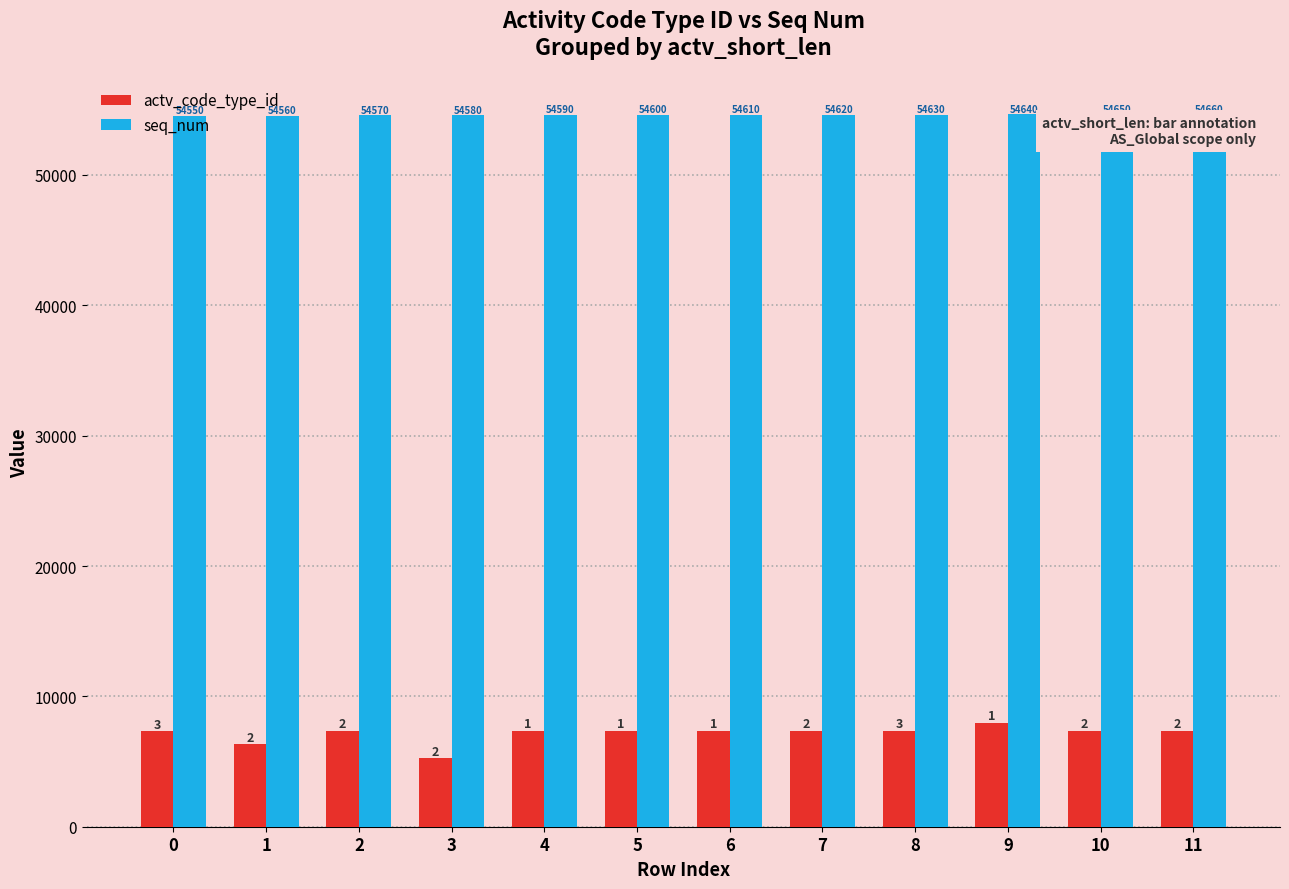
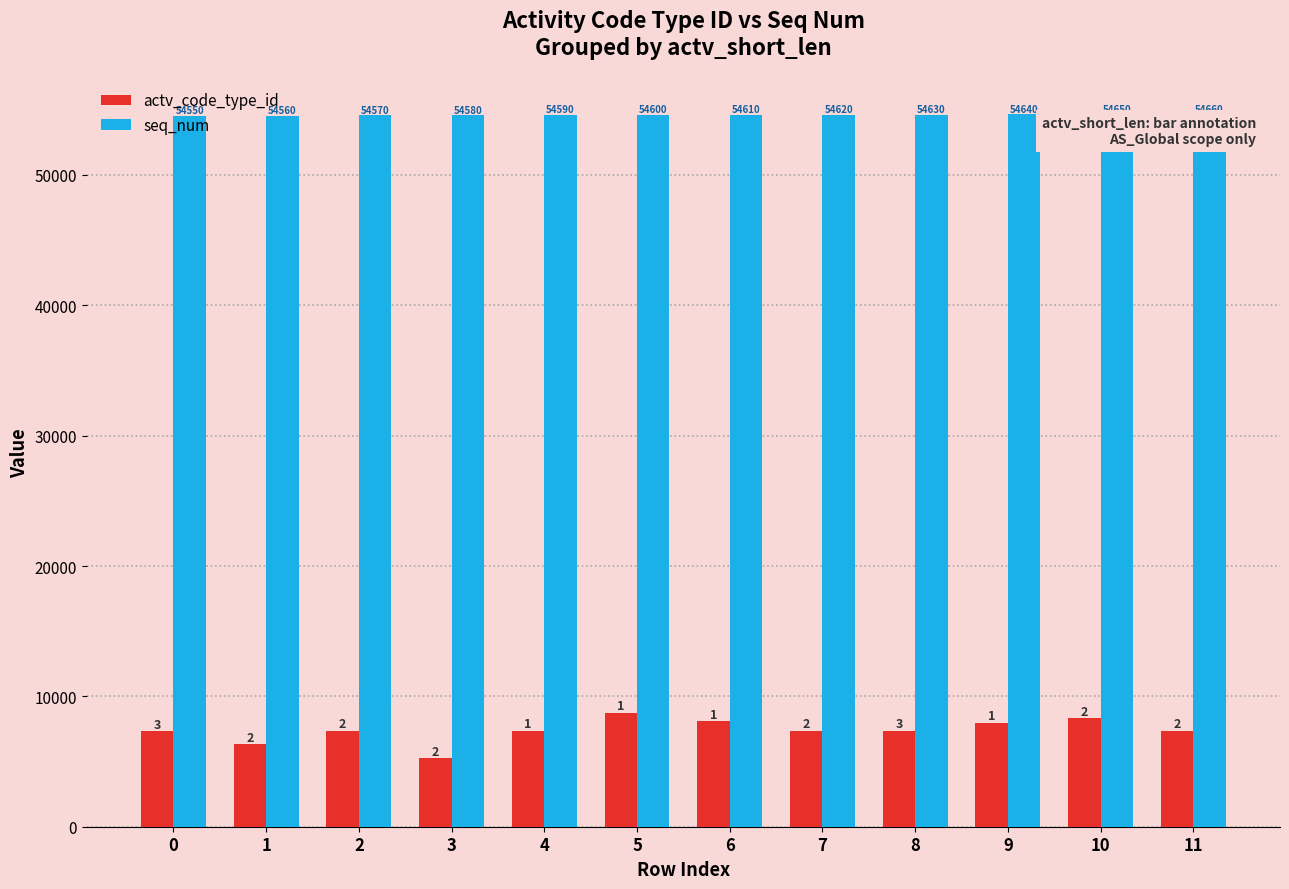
actv_code_type_id, 5: 7300 -> 8800
actv_code_type_id, 6: 7300 -> 8100
actv_code_type_id, 10: 7300 -> 8300
